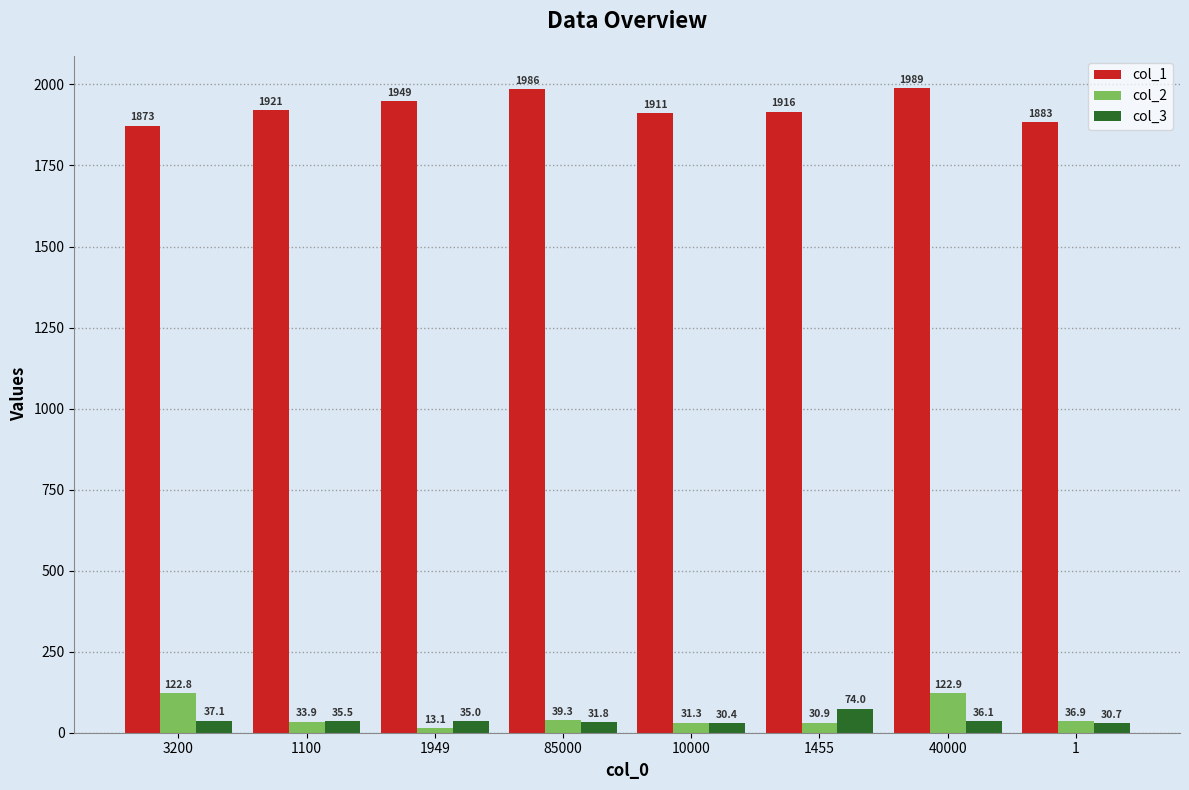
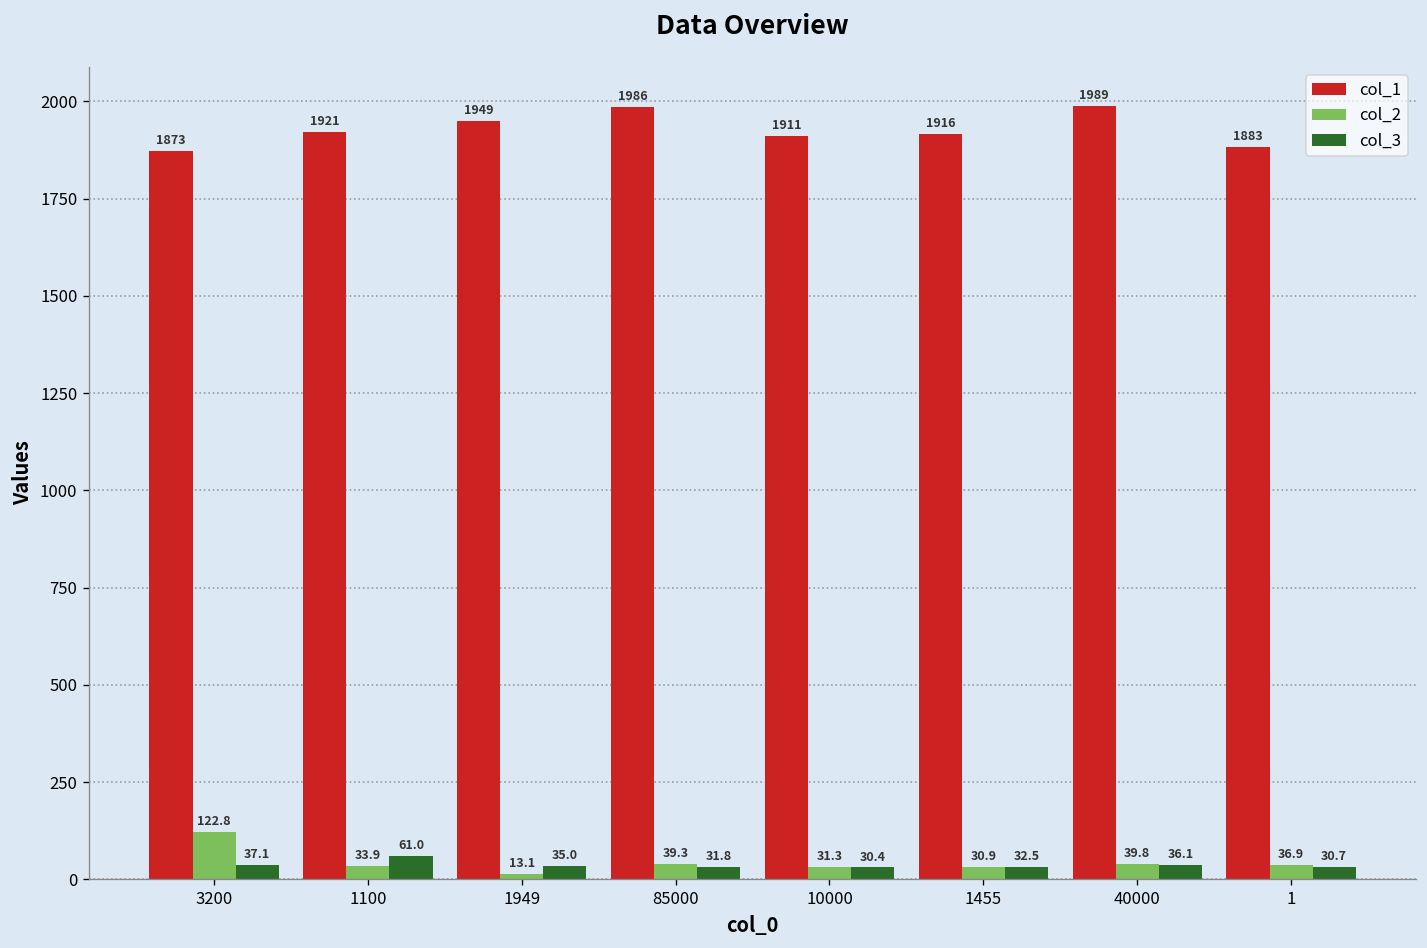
col_3, 1100: 35.5 -> 61.0
col_3, 1455: 74.0 -> 32.5
col_2, 40000: 122.9 -> 39.8
